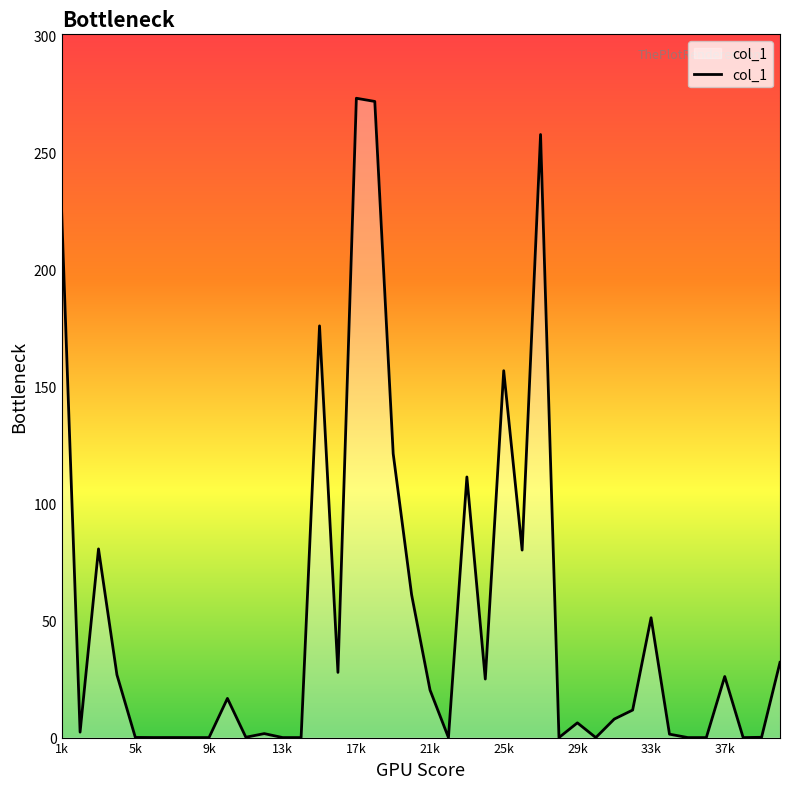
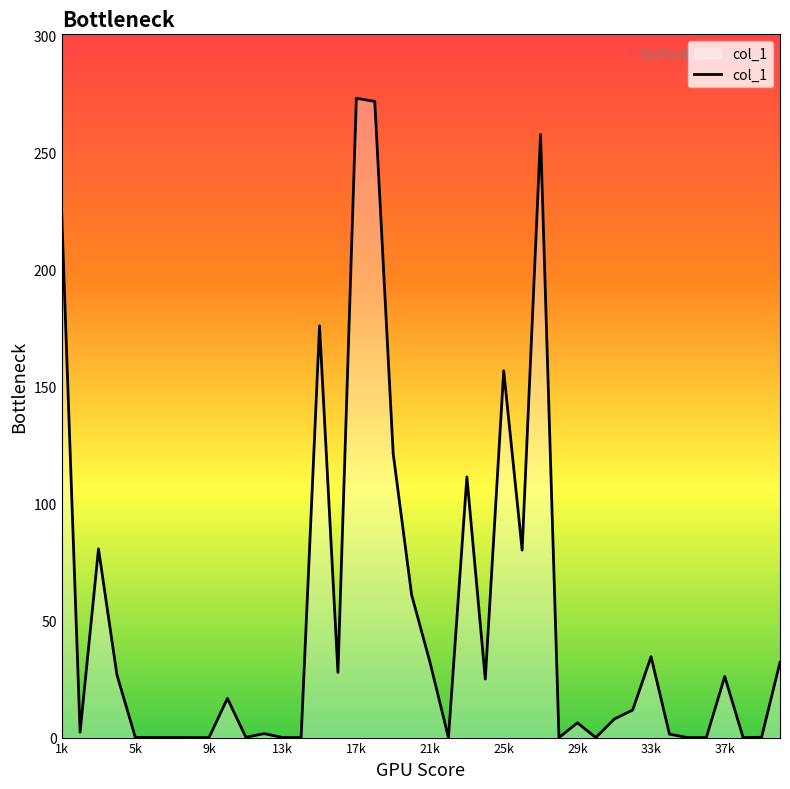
21k: 20 -> 32
33k: 51 -> 35
